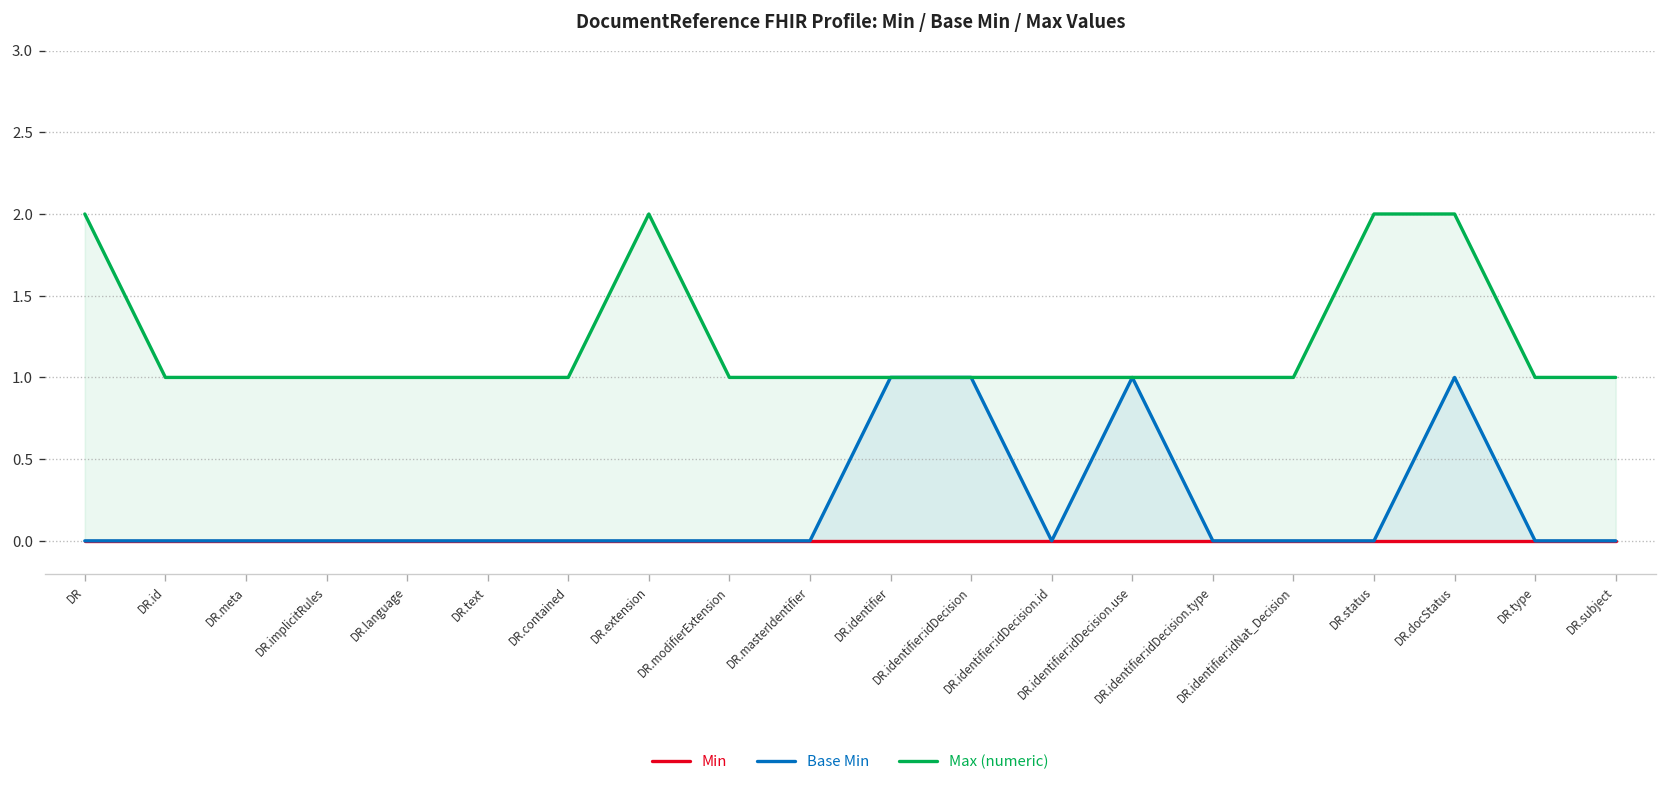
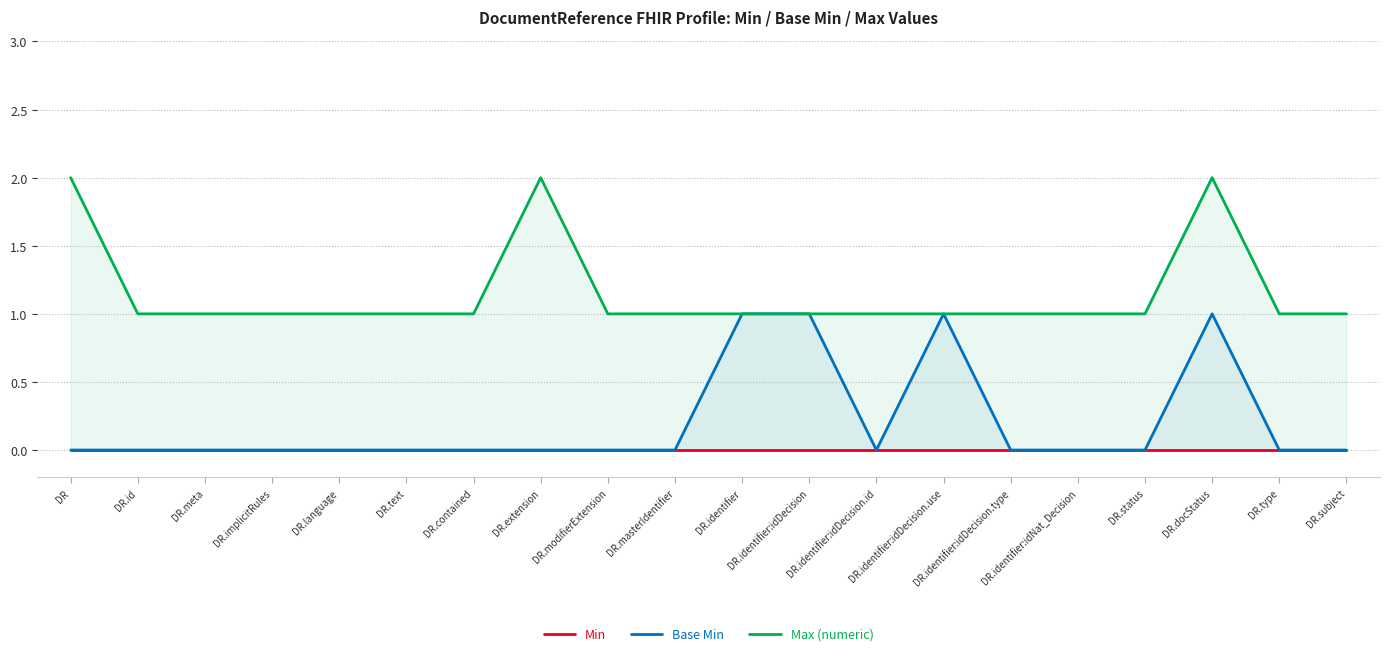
Max (numeric), DR.status: 2 -> 1
